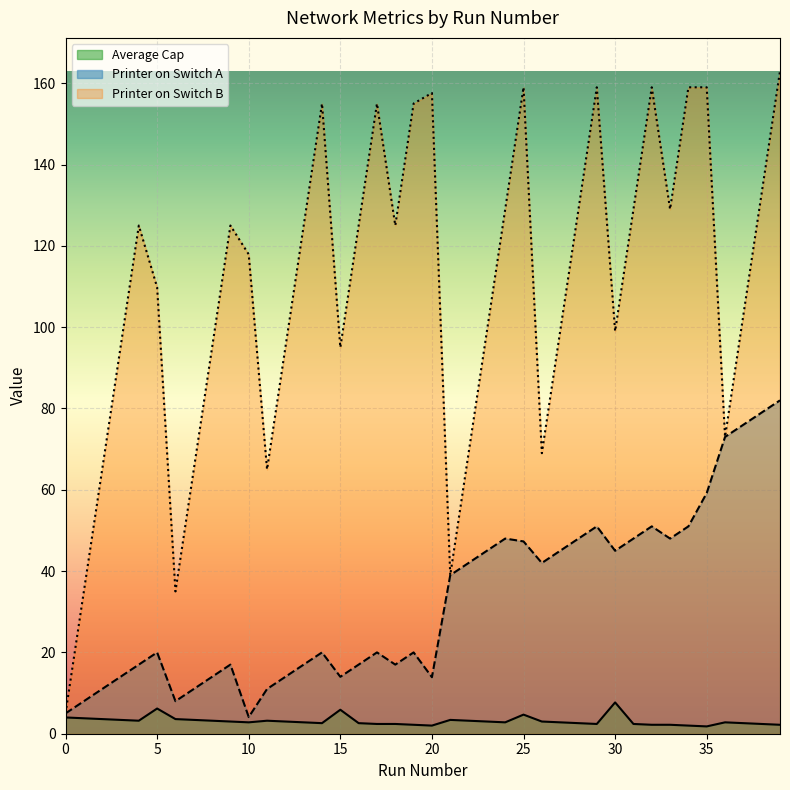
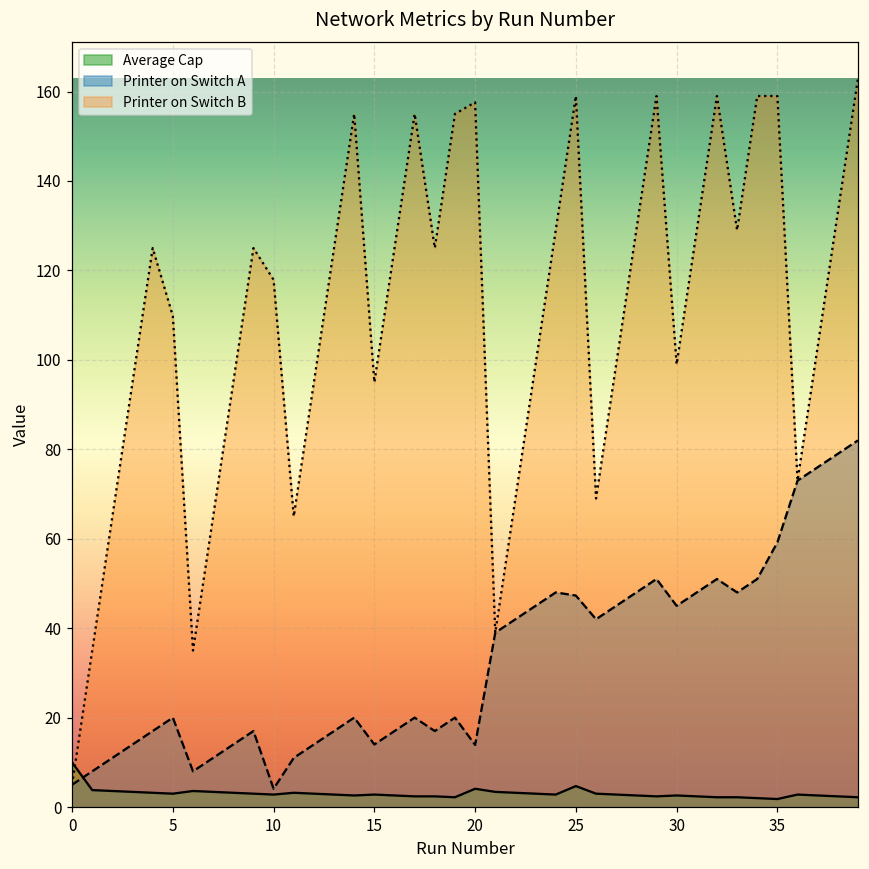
Average Cap, 0: 4 -> 10
Average Cap, 5: 6 -> 3
Average Cap, 15: 6 -> 3
Average Cap, 20: 2 -> 4
Average Cap, 30: 8 -> 3
